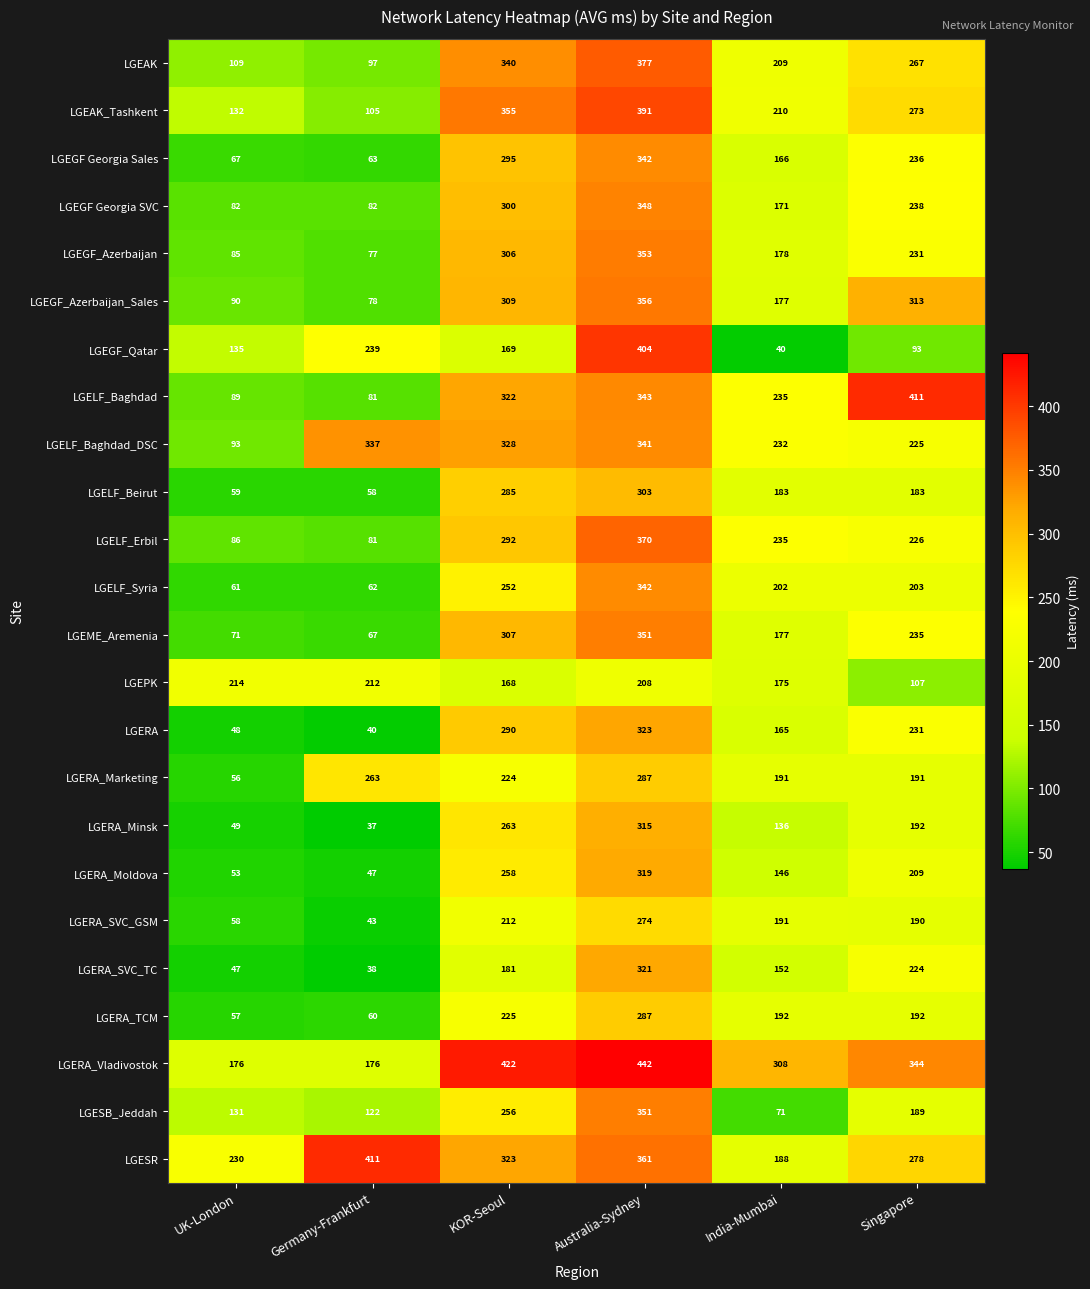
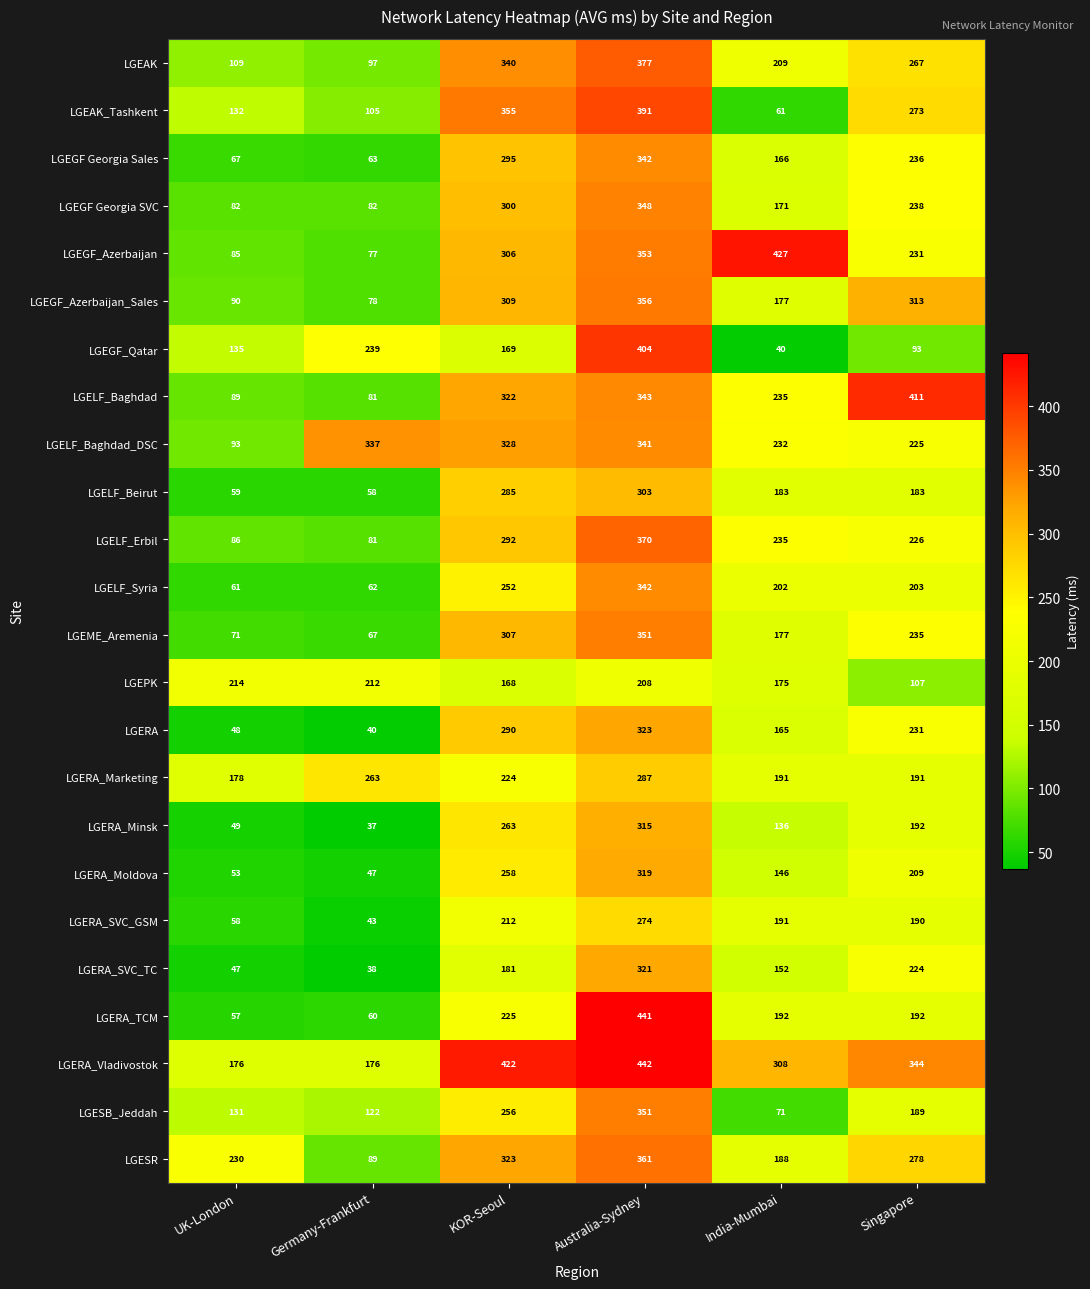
LGEAK_Tashkent, India-Mumbai: 210 -> 61
LGEGF_Azerbaijan, India-Mumbai: 178 -> 427
LGERA_Marketing, UK-London: 56 -> 178
LGERA_TCM, Australia-Sydney: 287 -> 441
LGESR, Germany-Frankfurt: 411 -> 89
